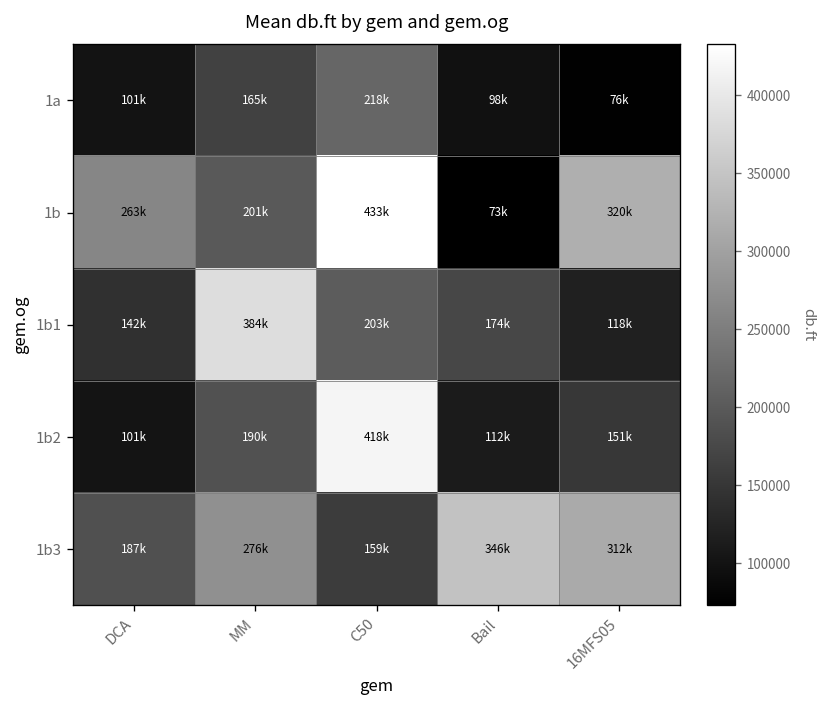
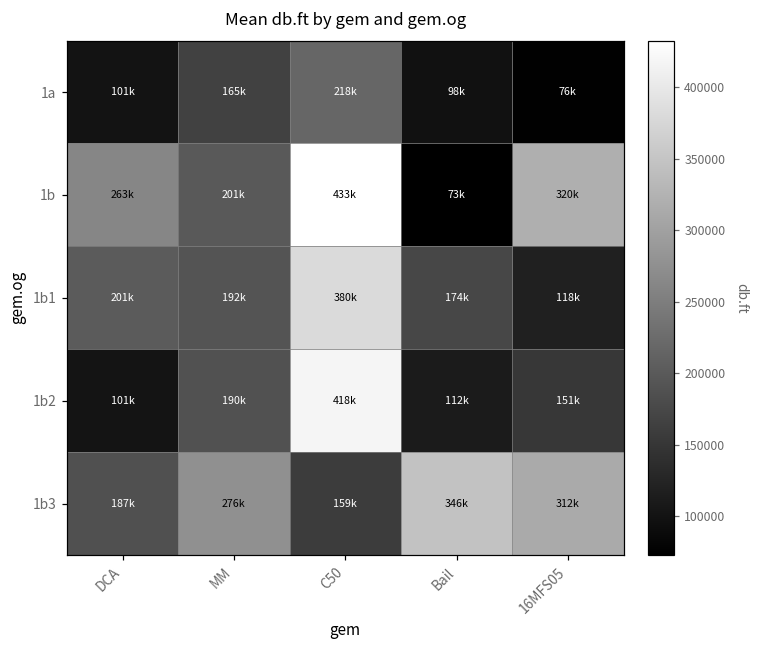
1b1, DCA: 142k -> 201k
1b1, MM: 384k -> 192k
1b1, C50: 203k -> 380k
